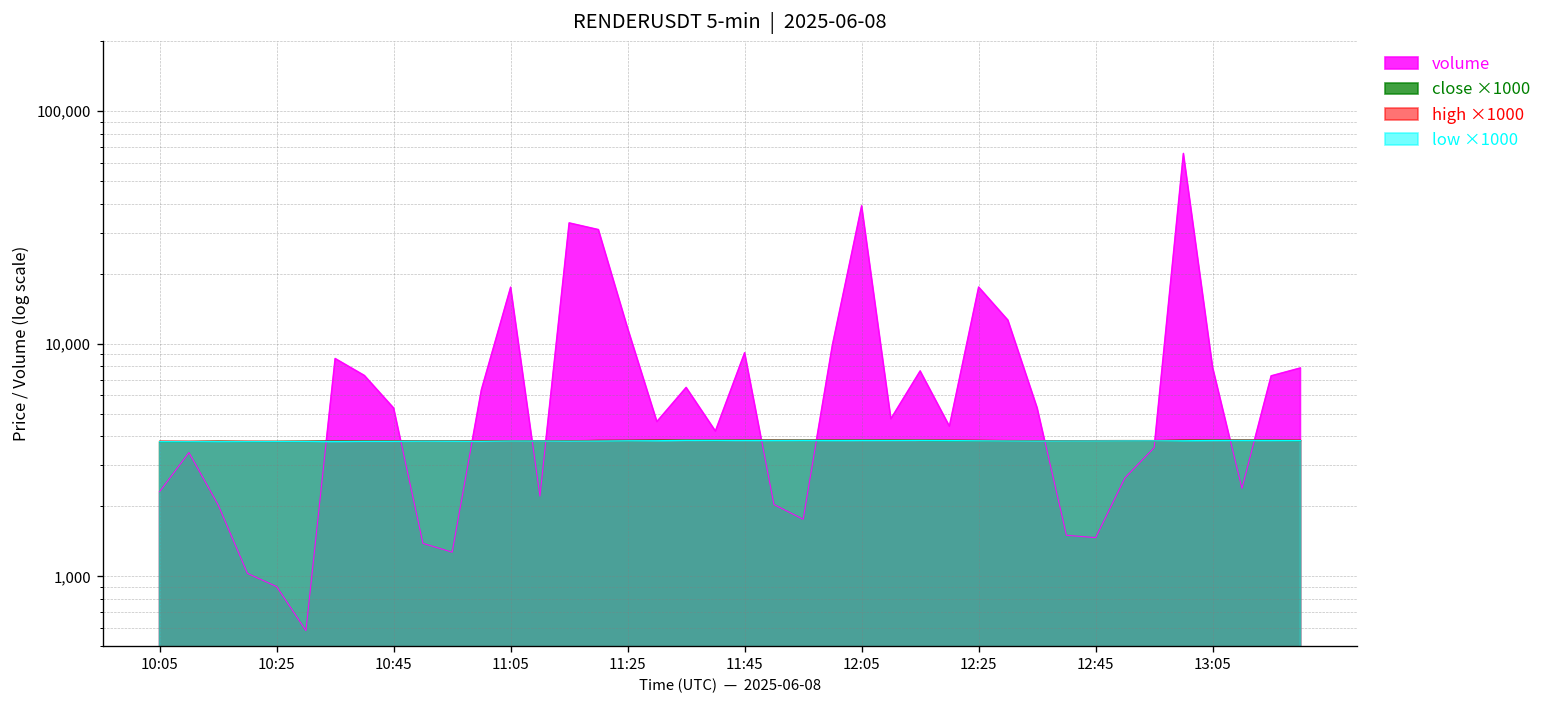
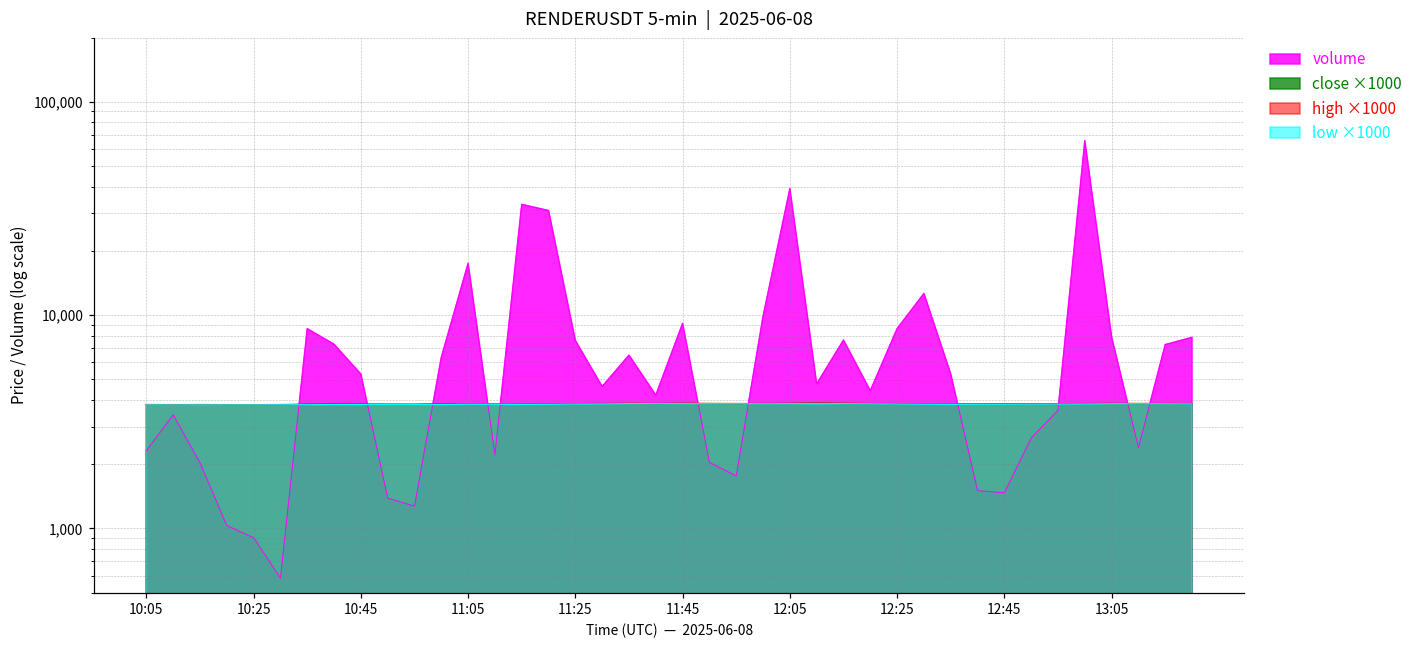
volume, 11:25: 12,000 -> 7,600
volume, 12:25: 18,000 -> 9,000
